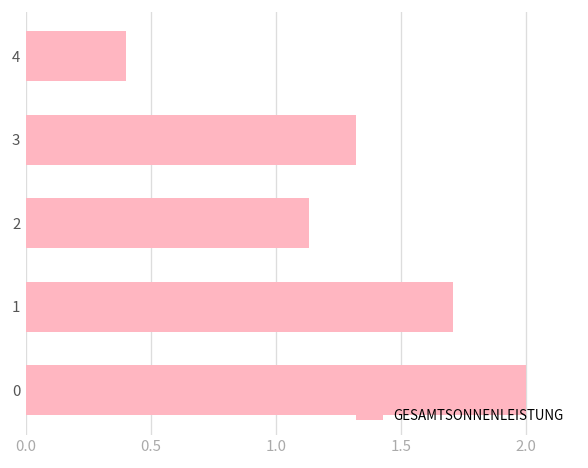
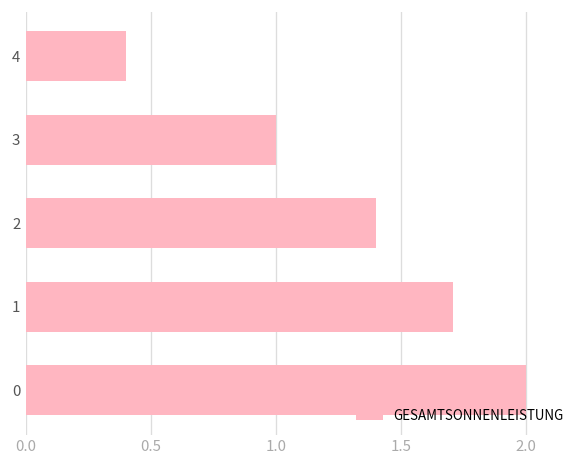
3: 1.32 -> 1.00
2: 1.13 -> 1.40
